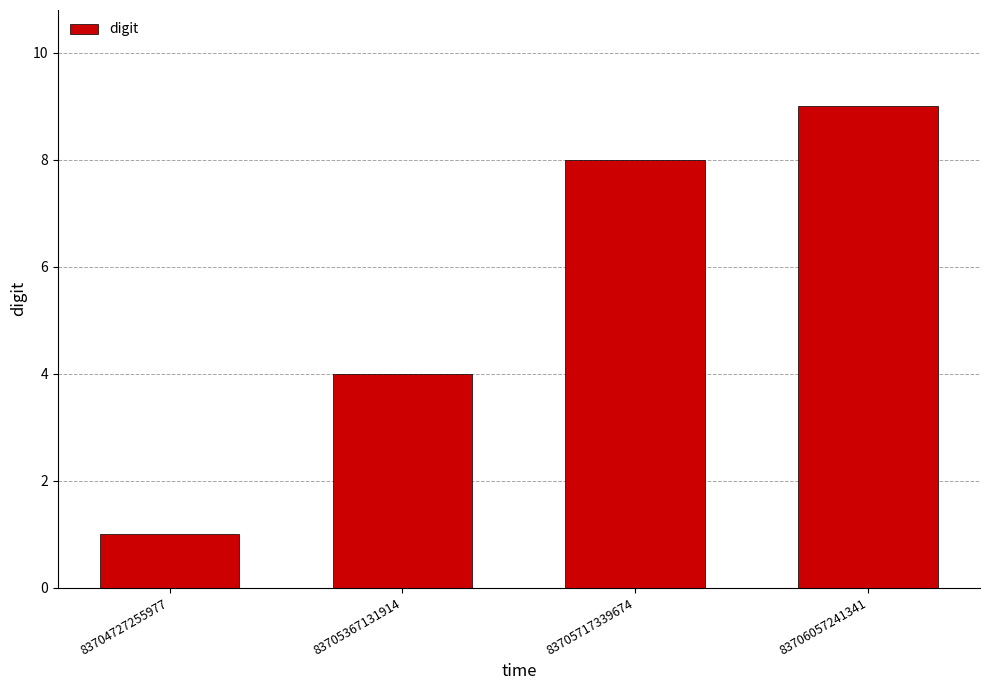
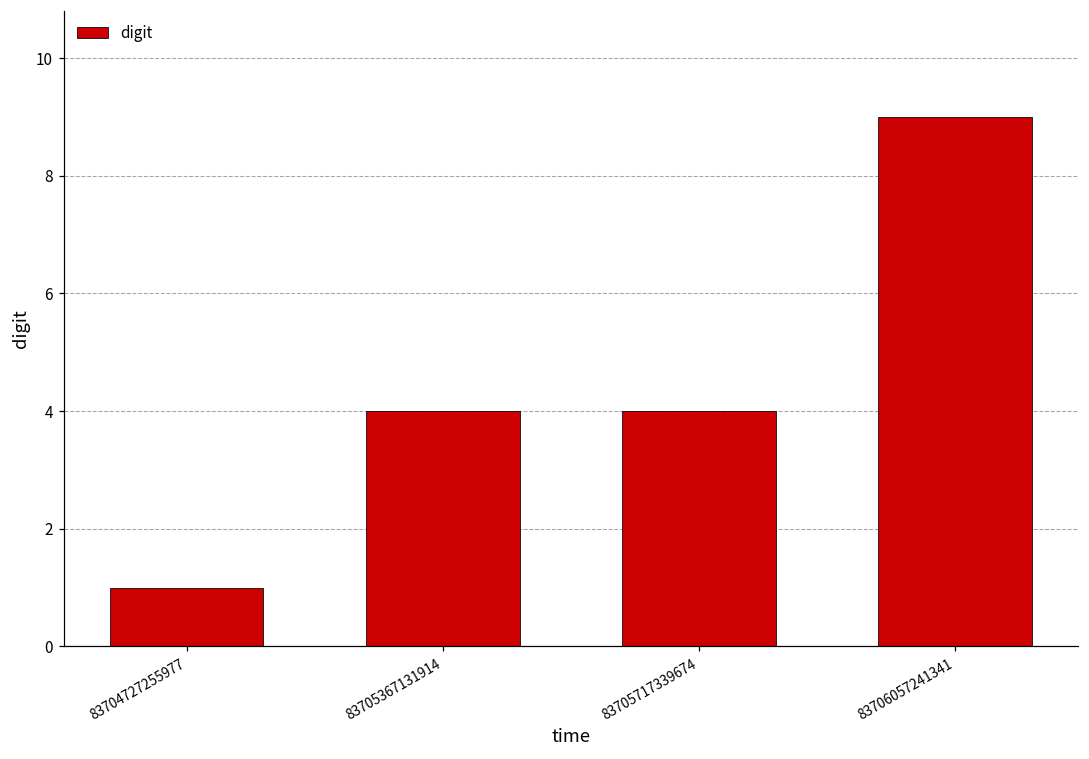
83705717339674: 8 -> 4
